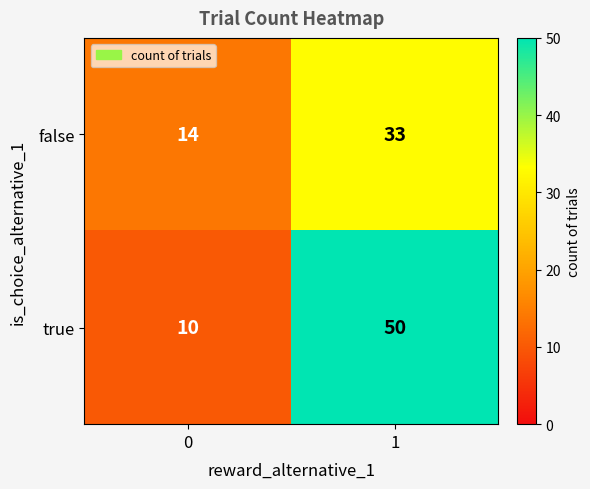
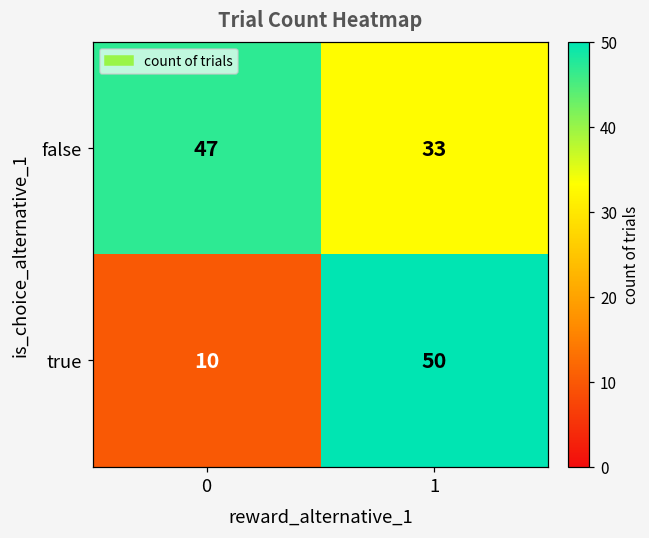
false, 0: 14 -> 47
